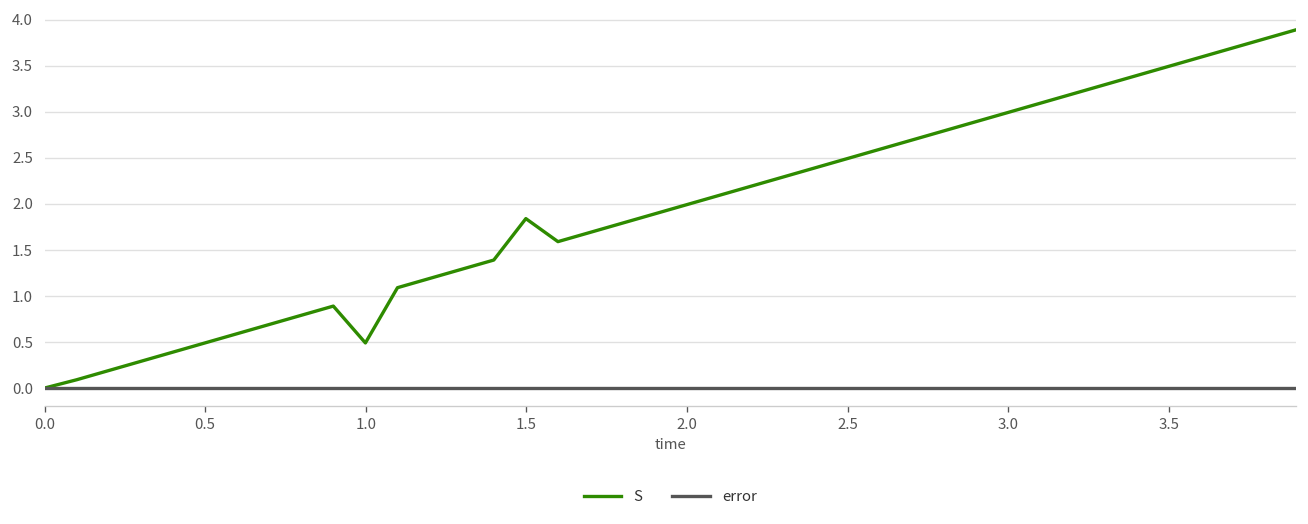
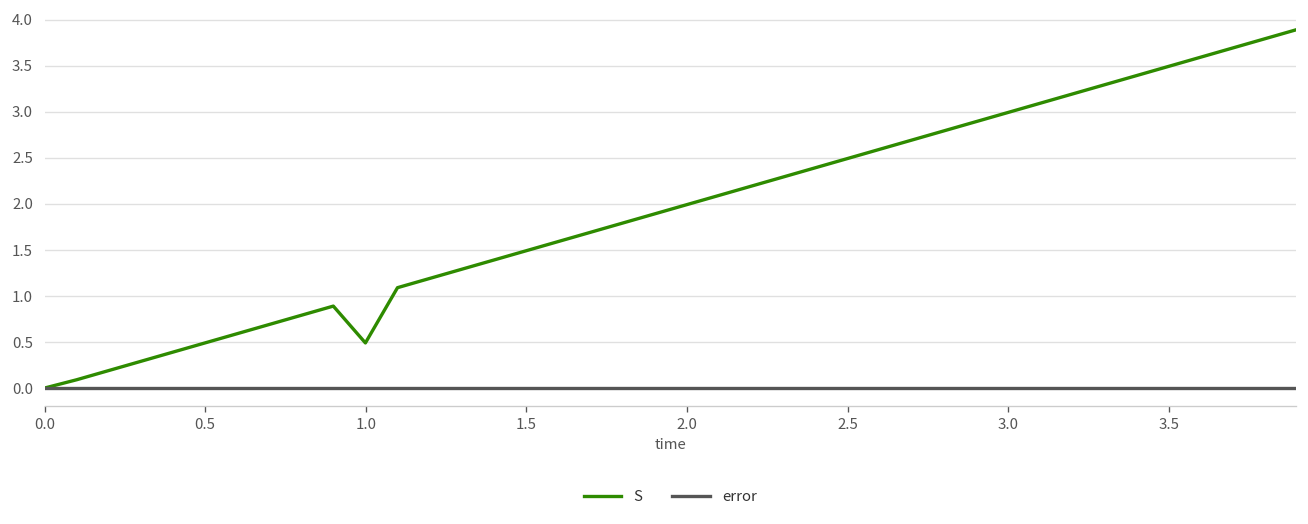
S, 1.5: 1.8 -> 1.5
